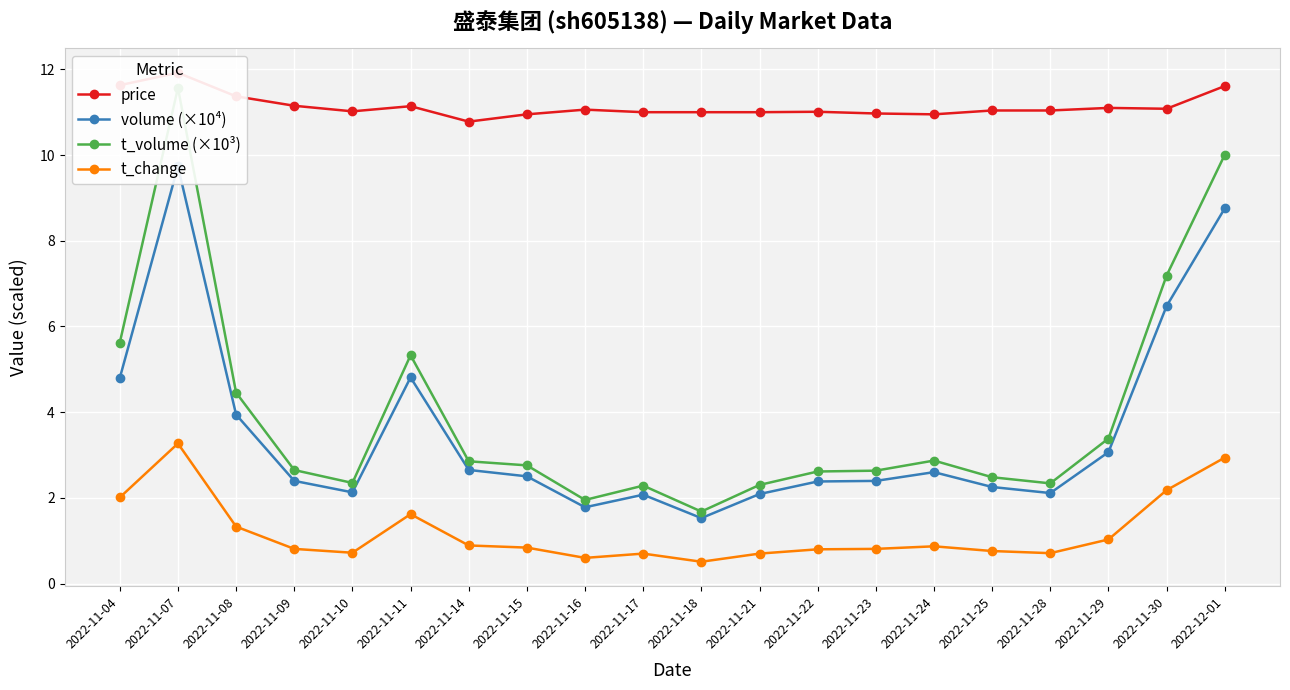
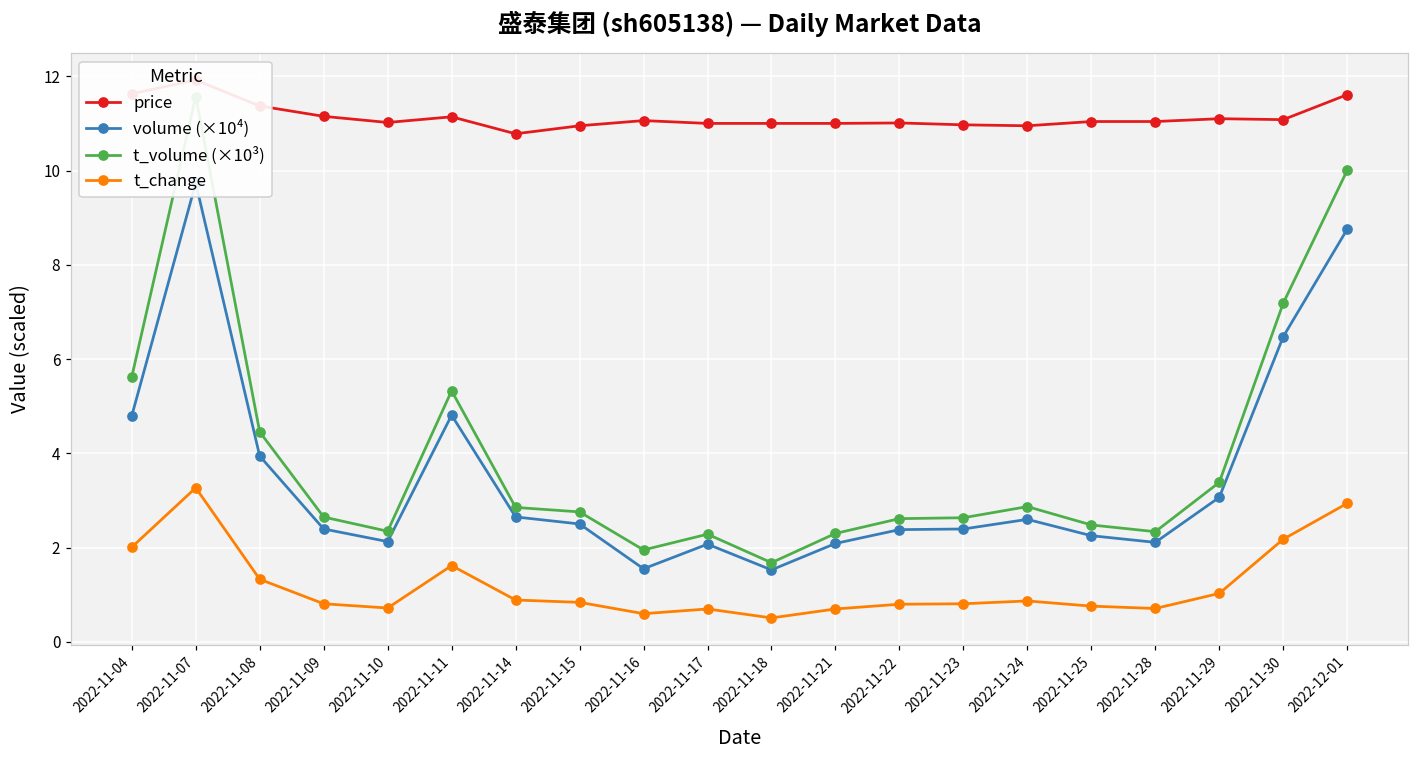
volume (×10⁴), 2022-11-16: 1.8 -> 1.6
